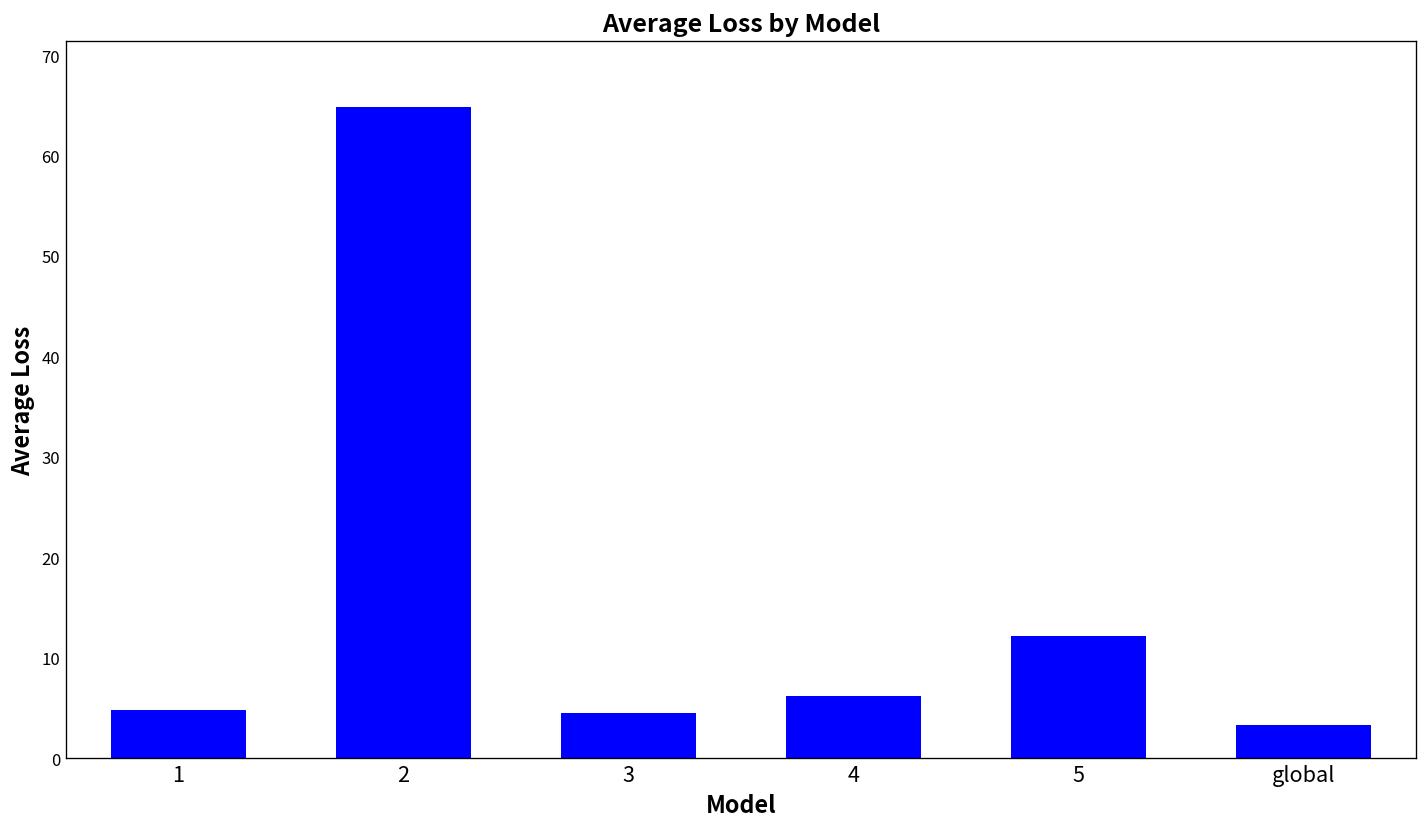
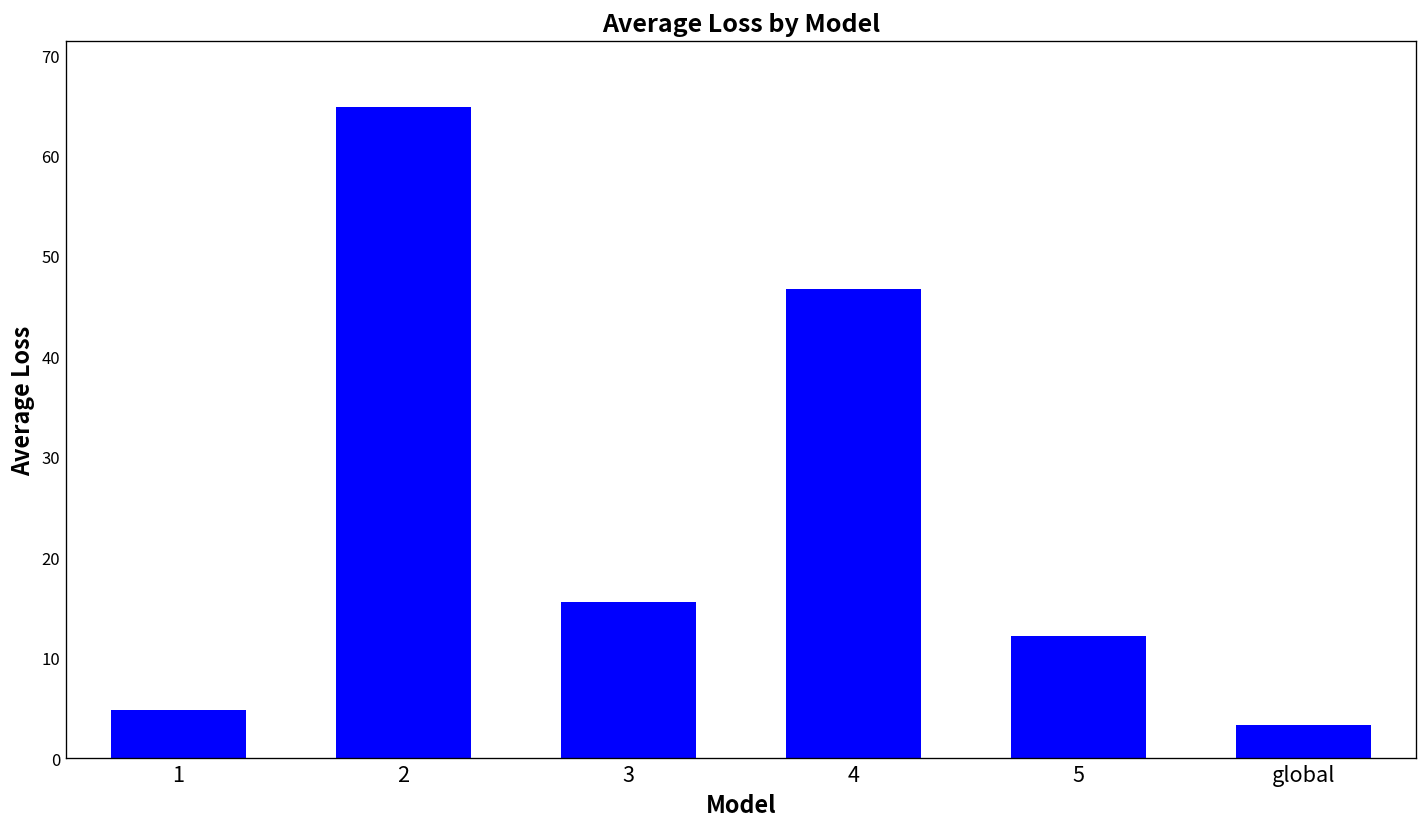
3: 4 -> 16
4: 6 -> 47
